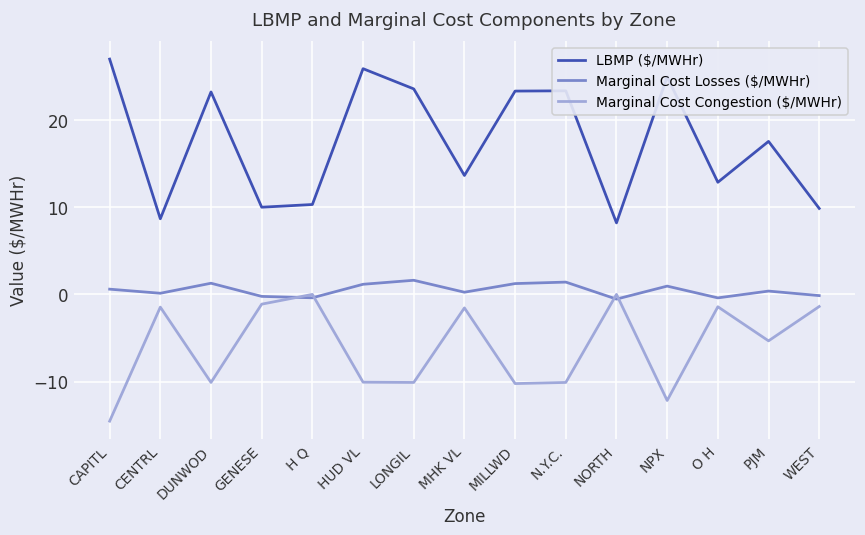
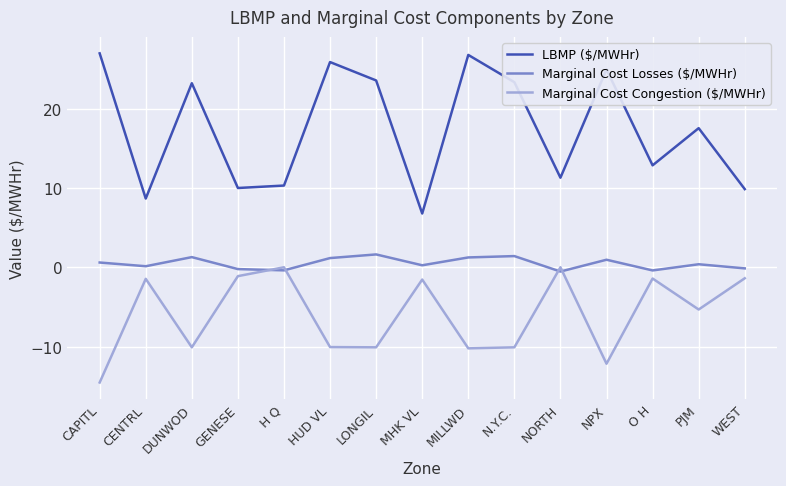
LBMP ($/MWHr), MHK VL: 14 -> 7
LBMP ($/MWHr), MILLWD: 23 -> 27
LBMP ($/MWHr), NORTH: 8 -> 11
